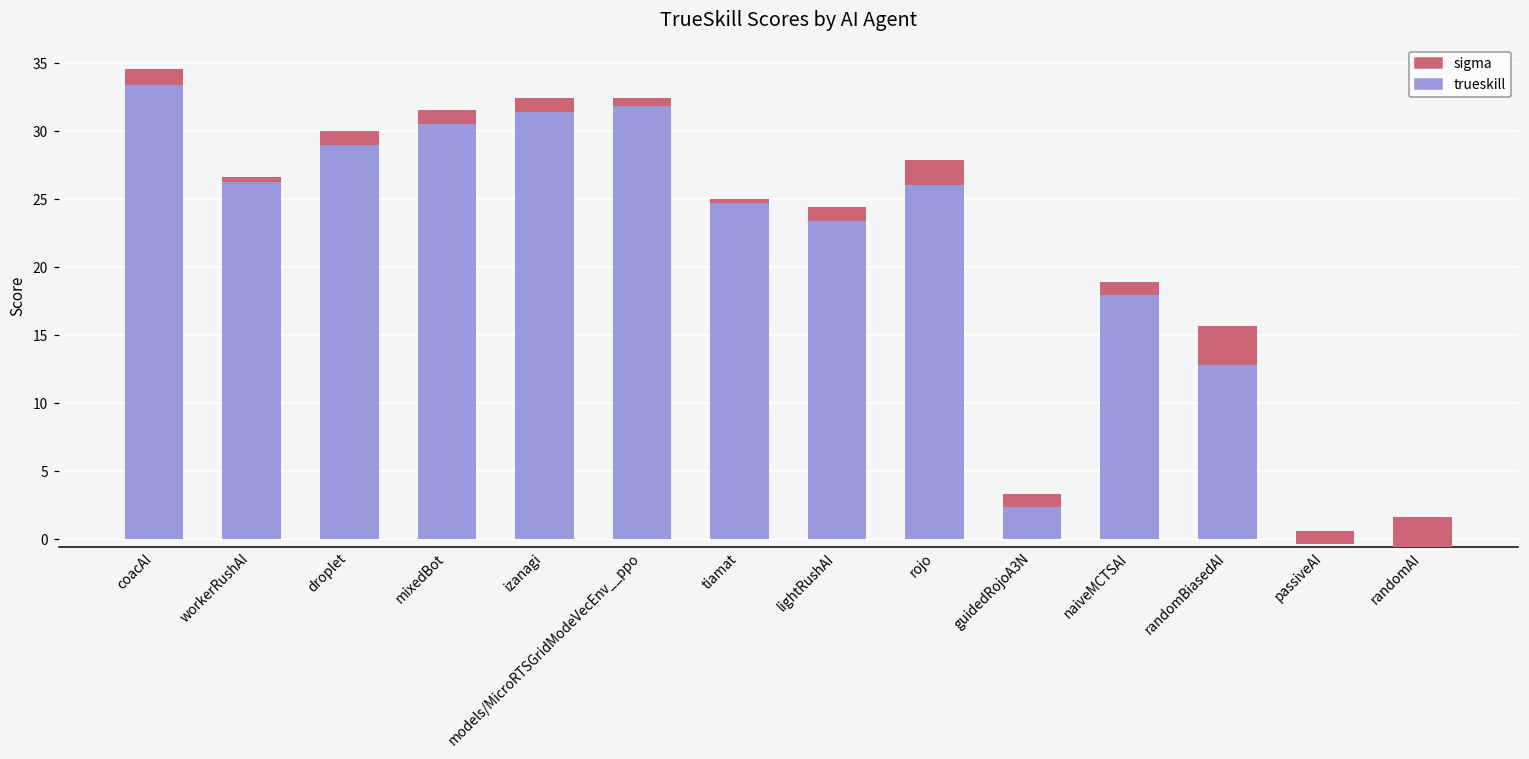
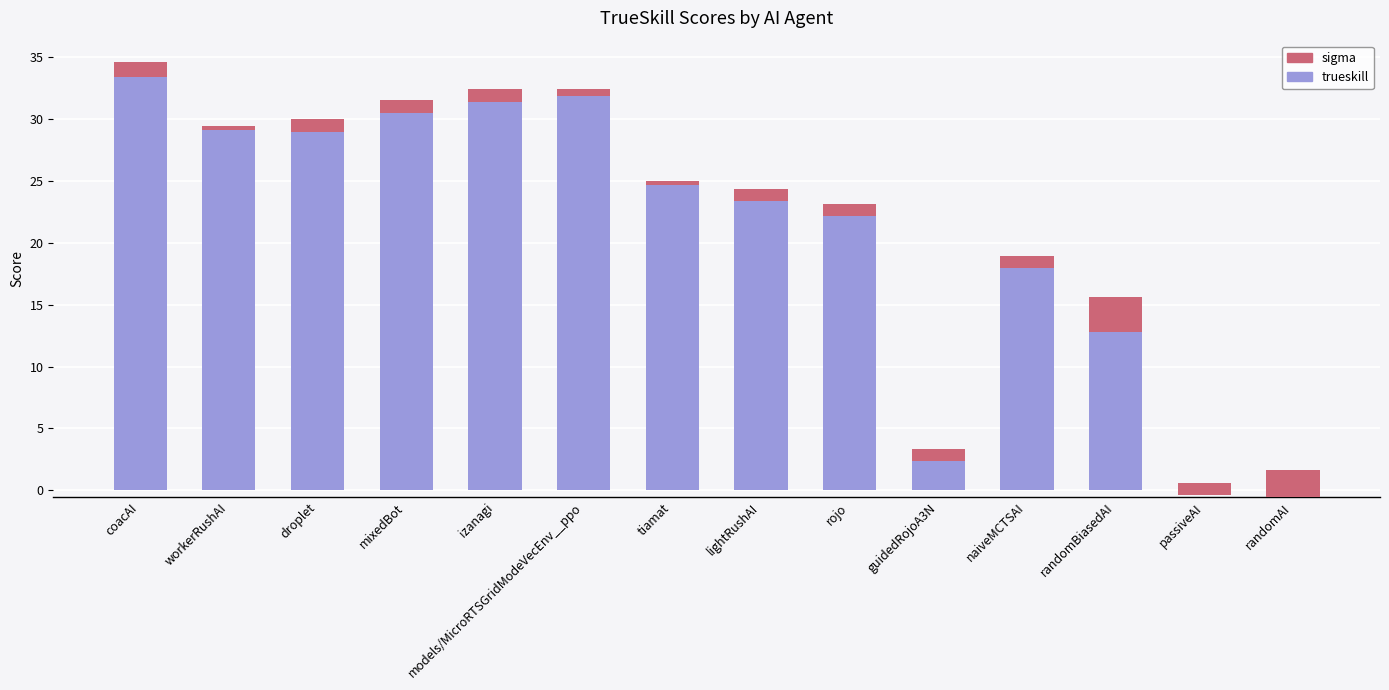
trueskill, workerRushAI: 26.3 -> 29.1
trueskill, rojo: 26.1 -> 22.2
sigma, rojo: 1.8 -> 1.0
